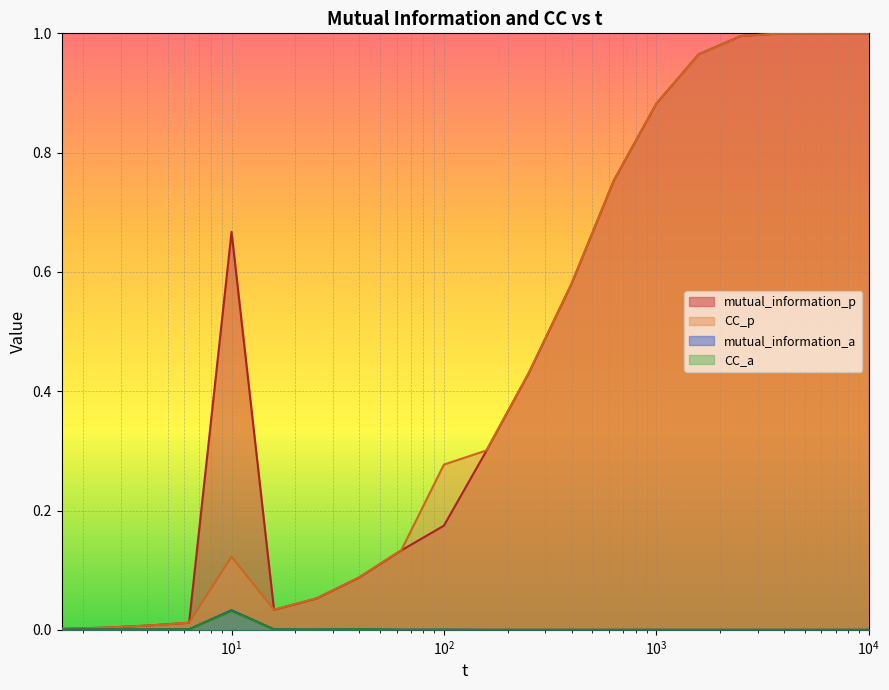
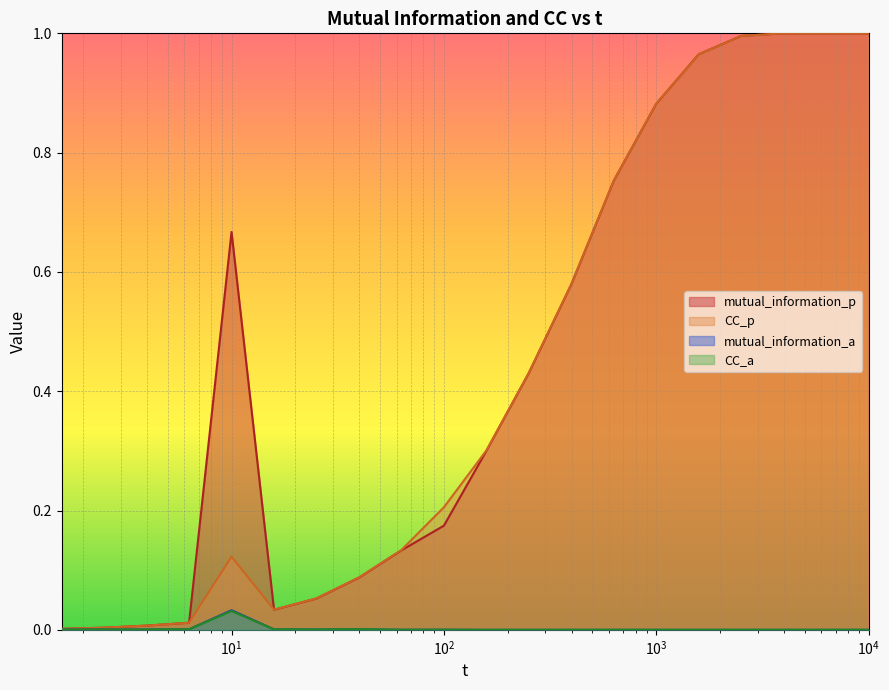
CC_p, 10^2: 0.28 -> 0.21
